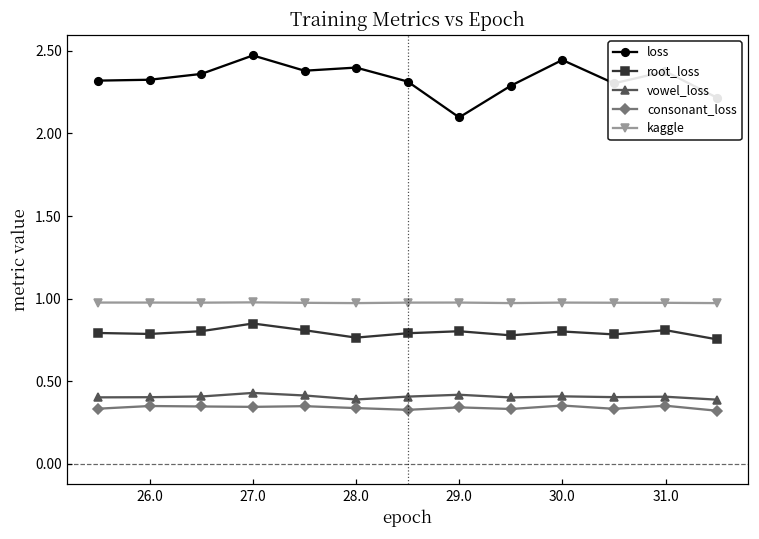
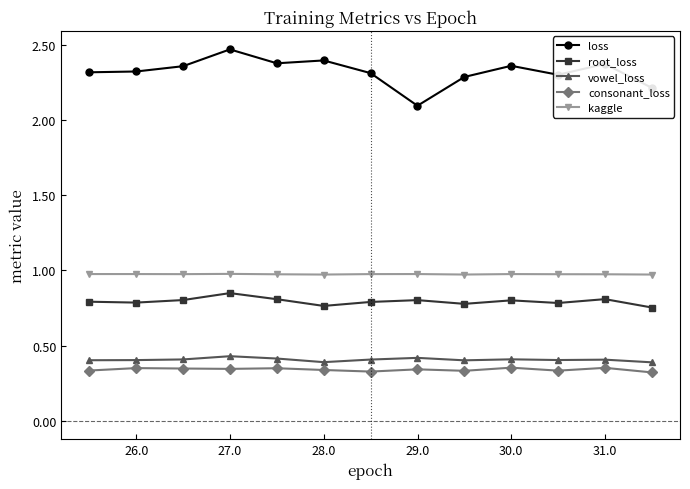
loss, 30.0: 2.44 -> 2.36
